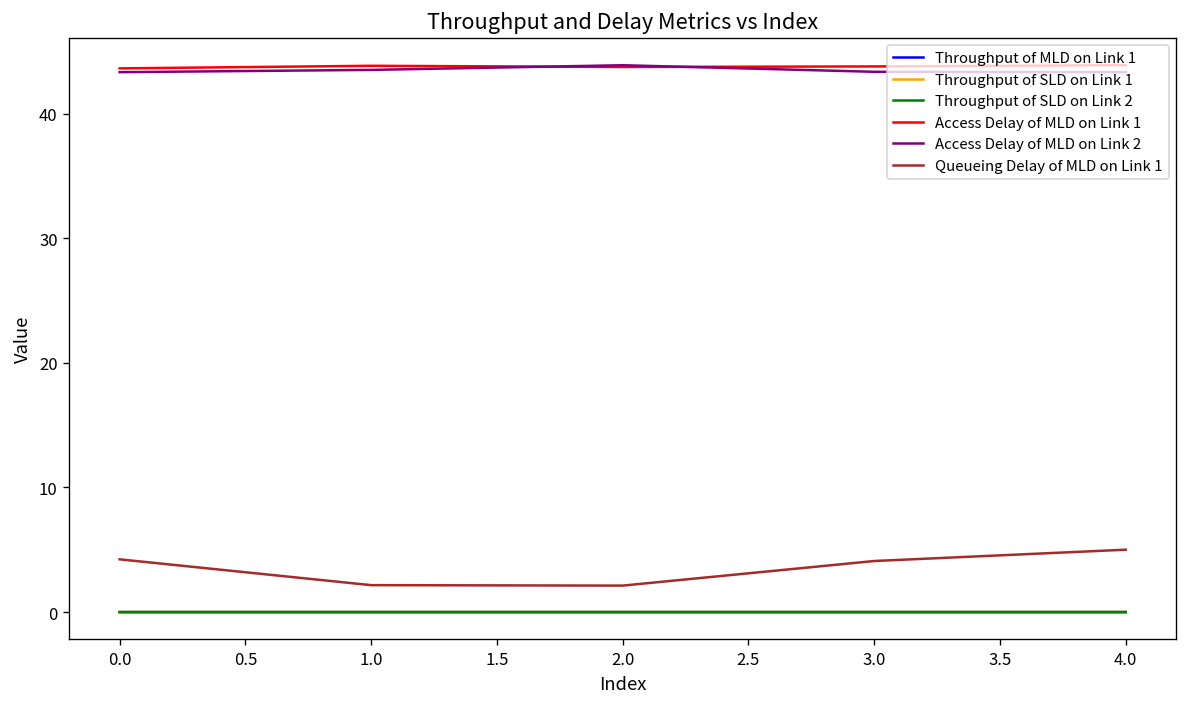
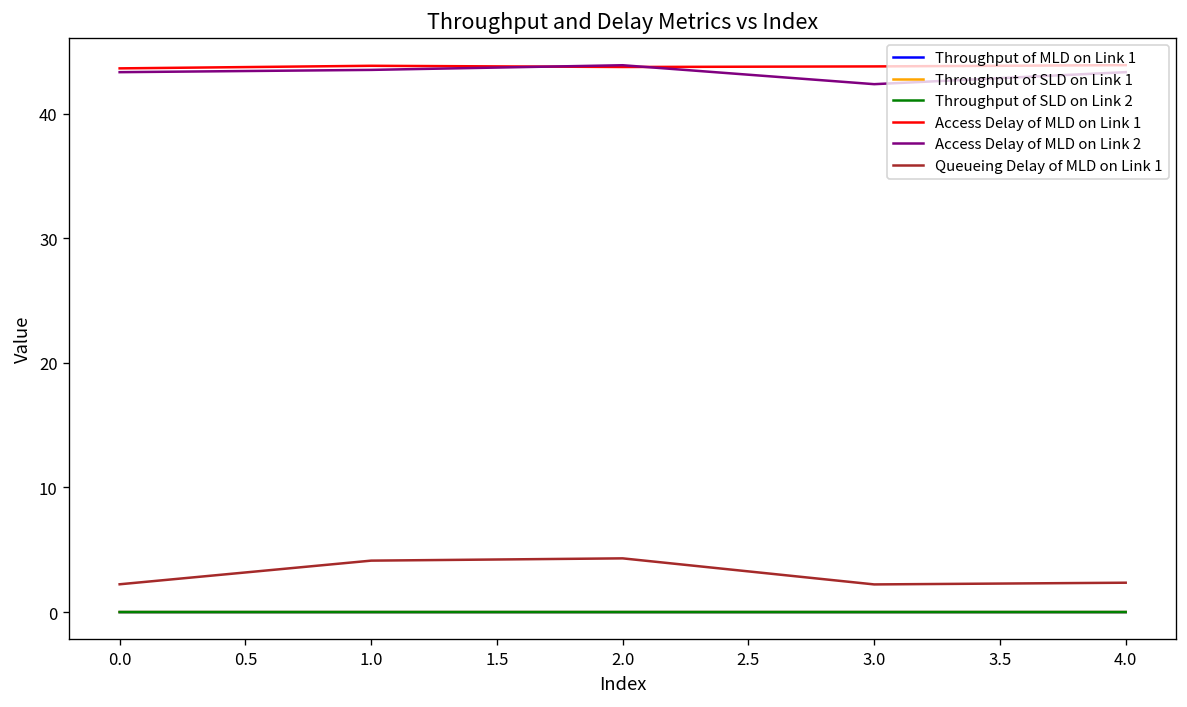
Queueing Delay of MLD on Link 1, 0.0: 4.2 -> 2.2
Queueing Delay of MLD on Link 1, 1.0: 2.2 -> 4.1
Queueing Delay of MLD on Link 1, 2.0: 2.1 -> 4.3
Access Delay of MLD on Link 2, 3.0: 43.3 -> 42.4
Queueing Delay of MLD on Link 1, 3.0: 4.1 -> 2.2
Queueing Delay of MLD on Link 1, 4.0: 5.0 -> 2.4
